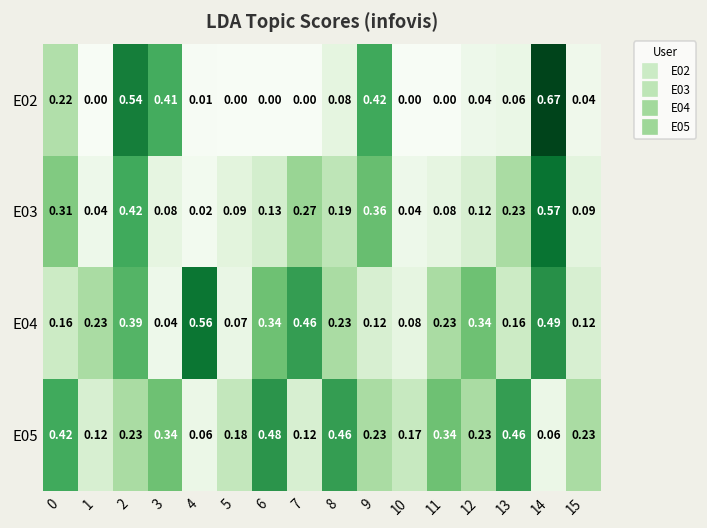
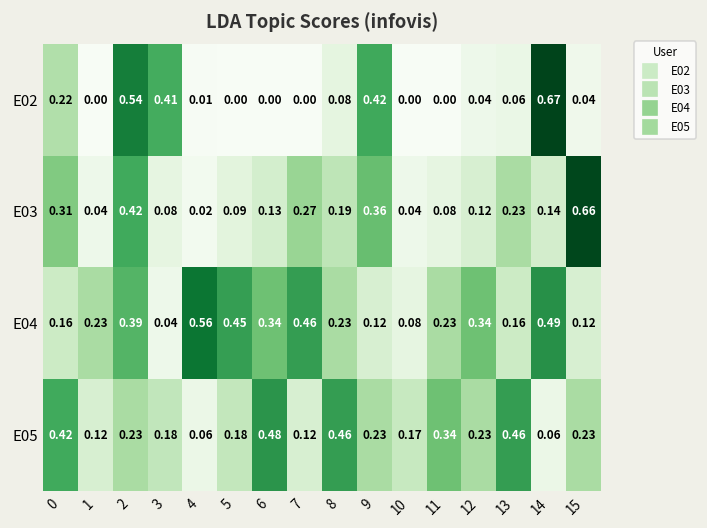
E03, 14: 0.57 -> 0.14
E03, 15: 0.09 -> 0.66
E04, 5: 0.07 -> 0.45
E05, 3: 0.34 -> 0.18
